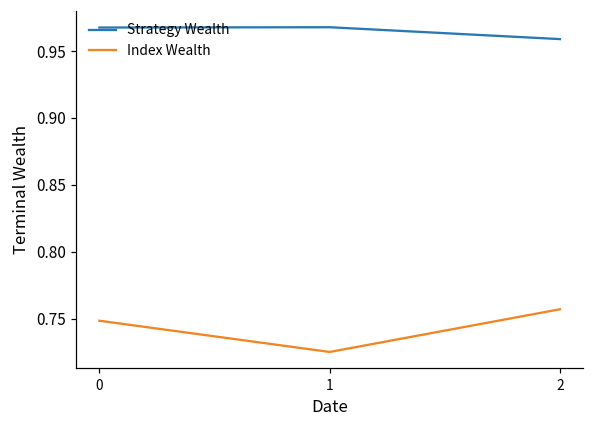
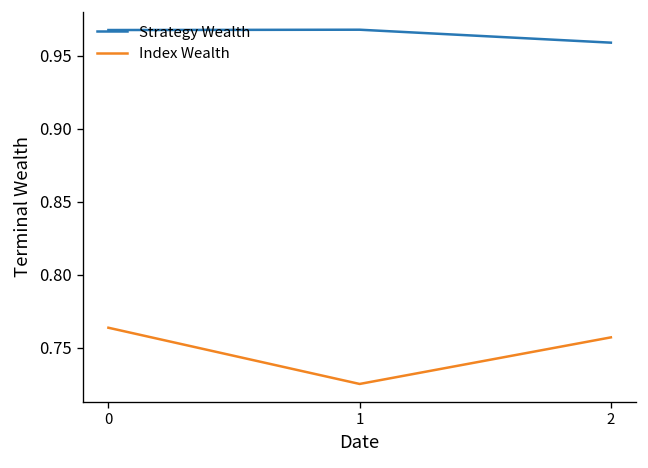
Index Wealth, 0: 0.748 -> 0.764
